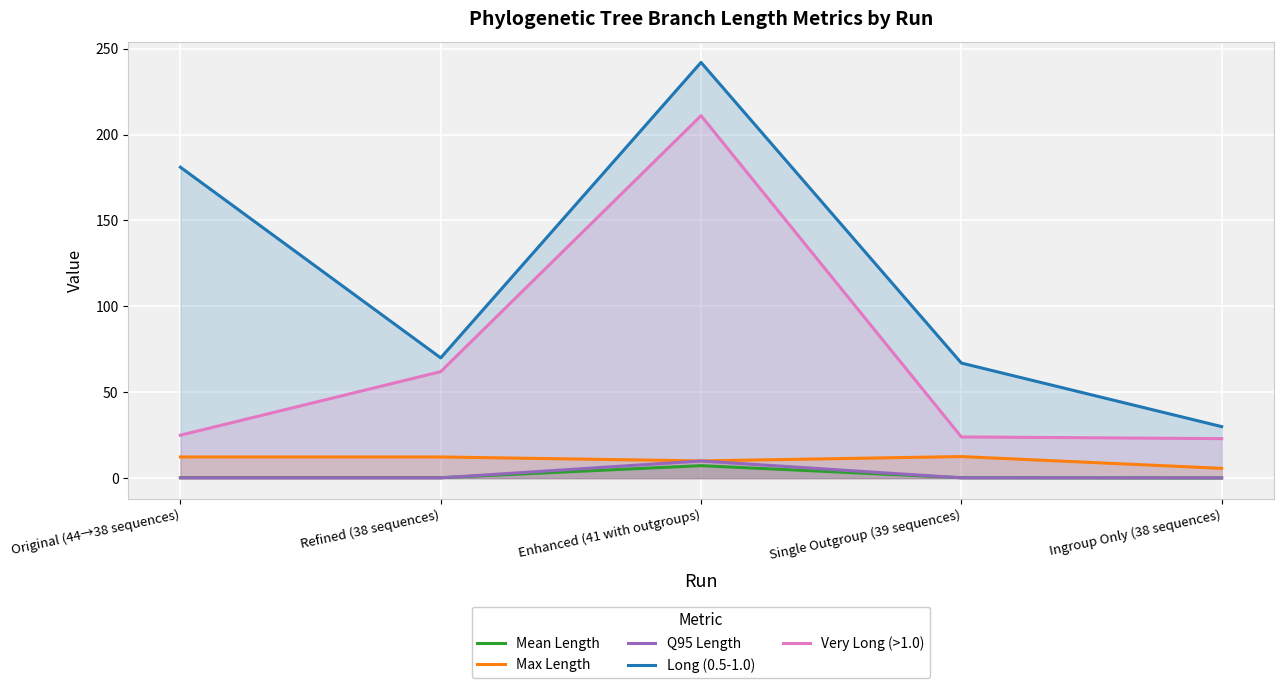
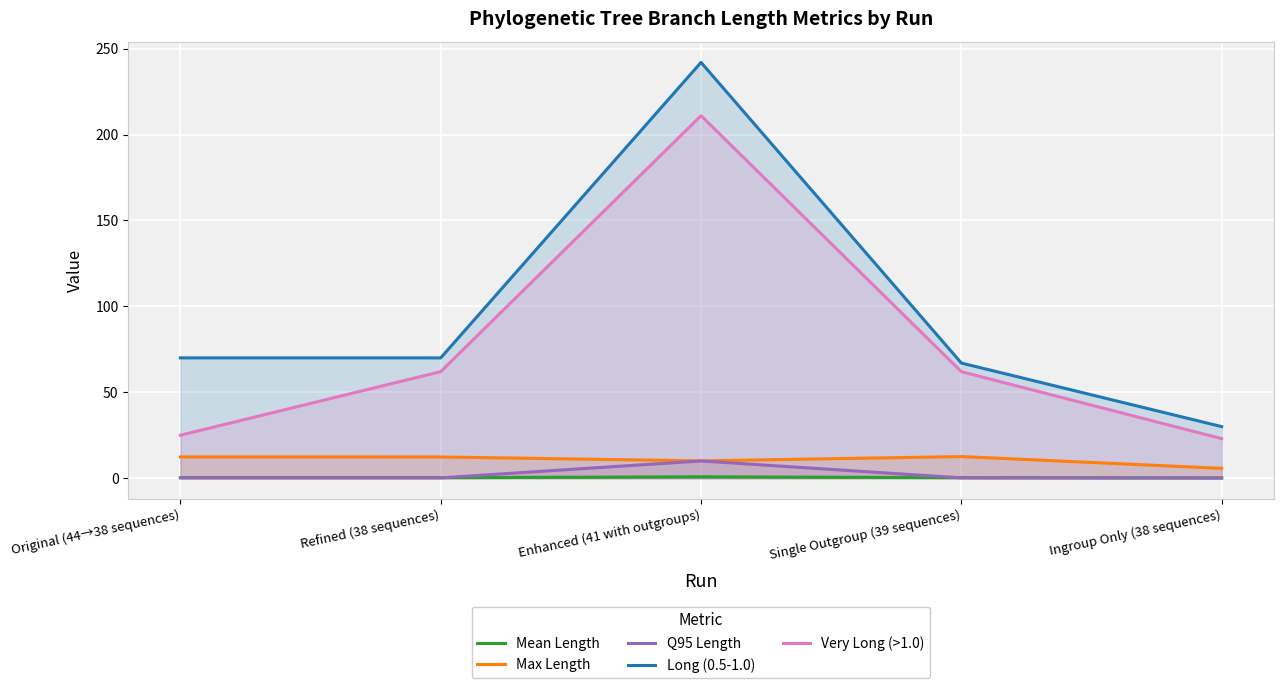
Long (0.5-1.0), Original (44→38 sequences): 181 -> 70
Mean Length, Enhanced (41 with outgroups): 7 -> 1
Very Long (>1.0), Single Outgroup (39 sequences): 24 -> 62
